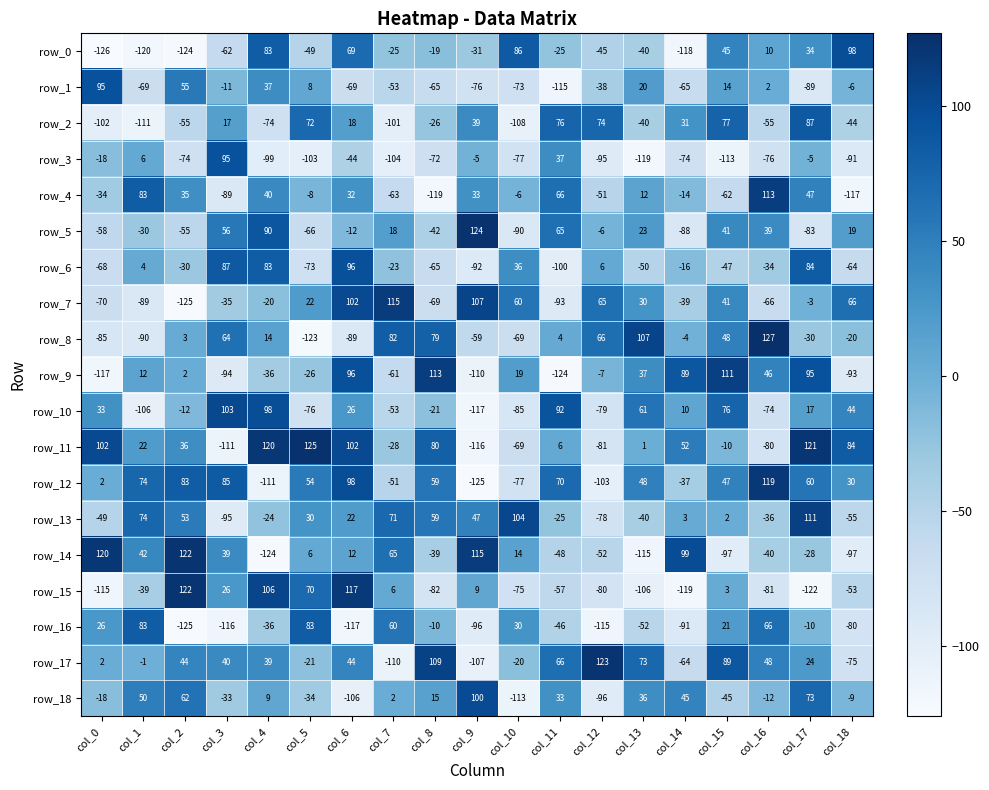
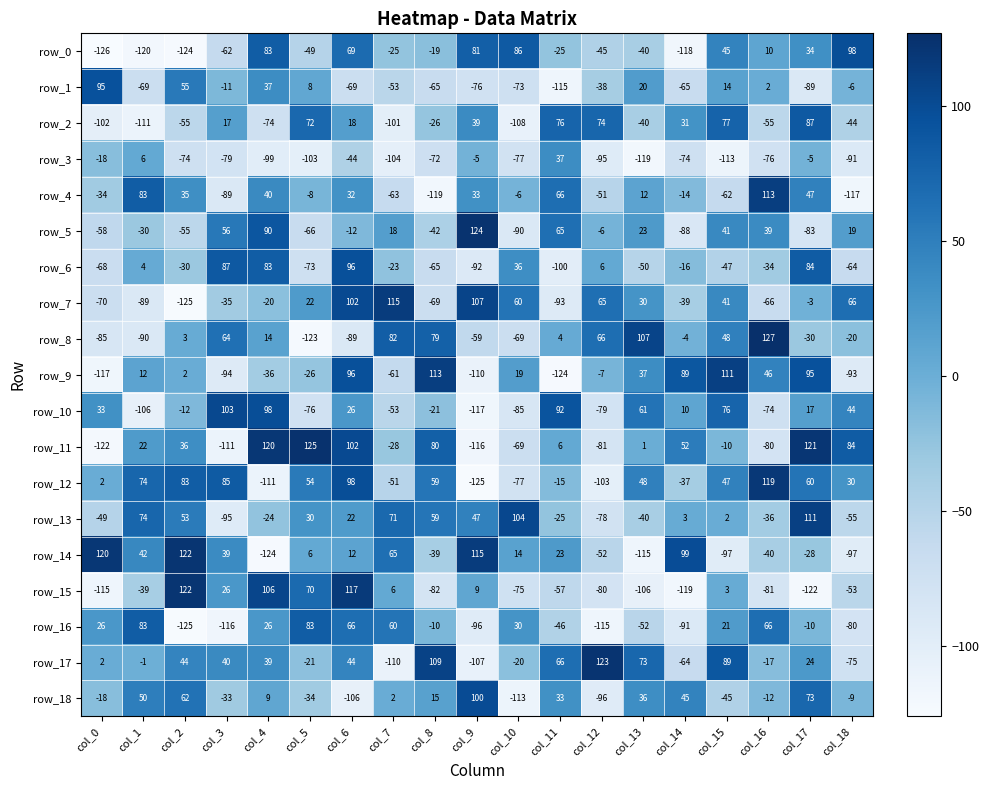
row_0, col_9: -31 -> 81
row_3, col_3: 95 -> -79
row_11, col_0: 102 -> -122
row_12, col_11: 70 -> -15
row_14, col_11: -48 -> 23
row_16, col_4: -36 -> 26
row_16, col_6: -117 -> 66
row_17, col_16: 48 -> -17
